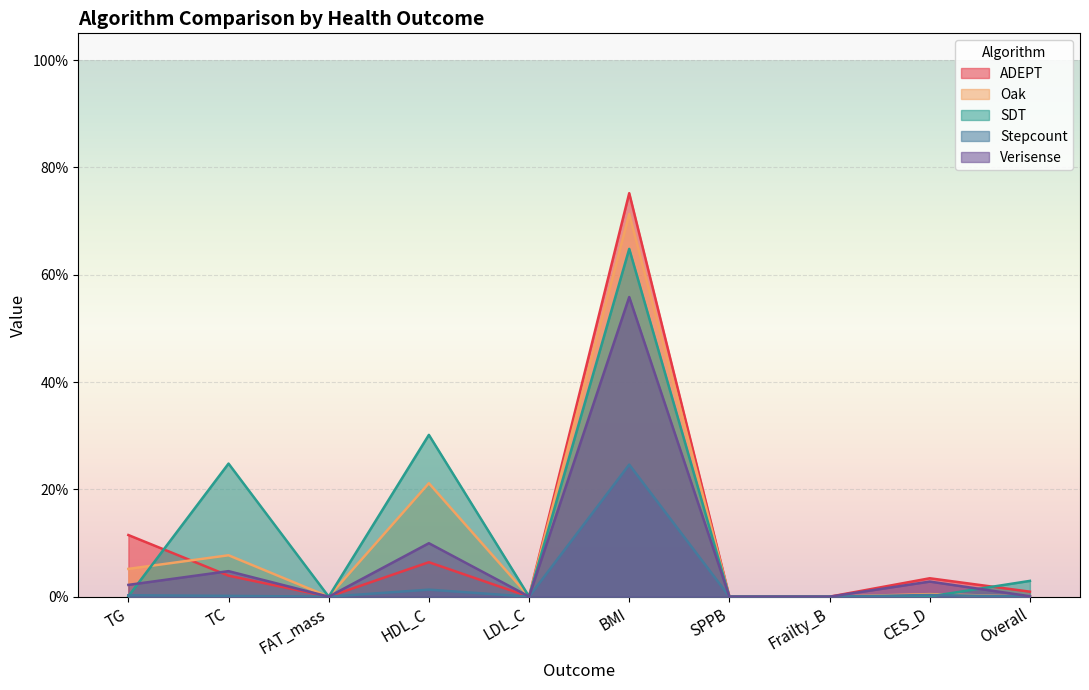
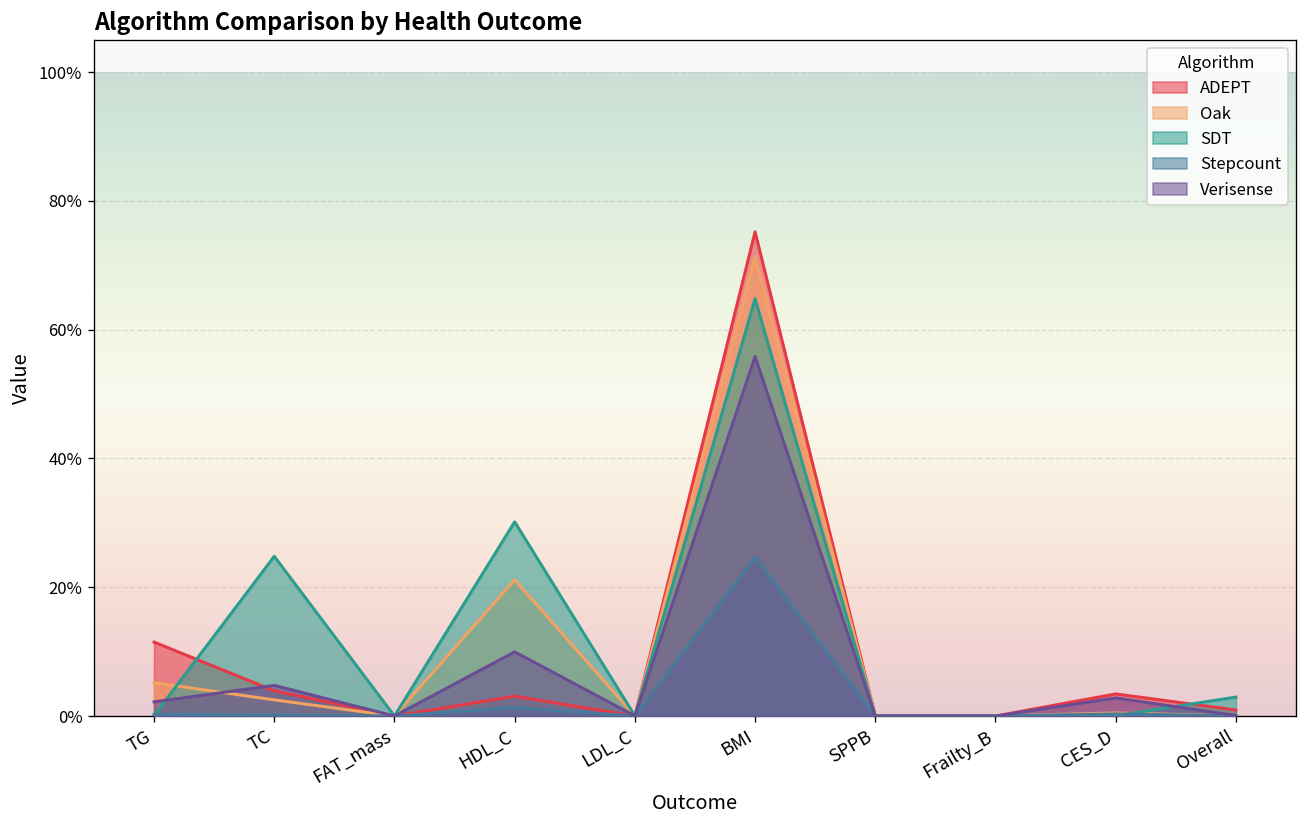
Oak, TC: 8% -> 3%
ADEPT, HDL_C: 6% -> 3%
